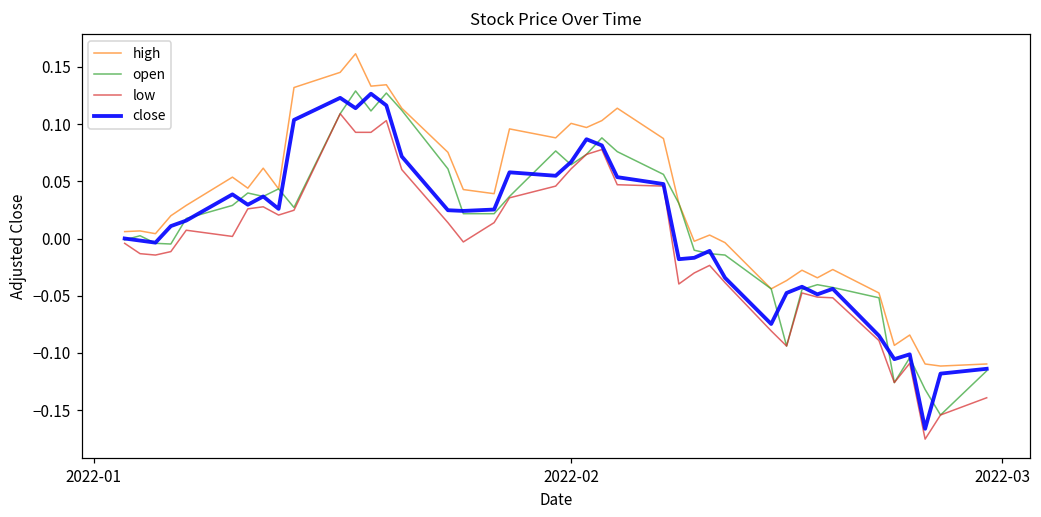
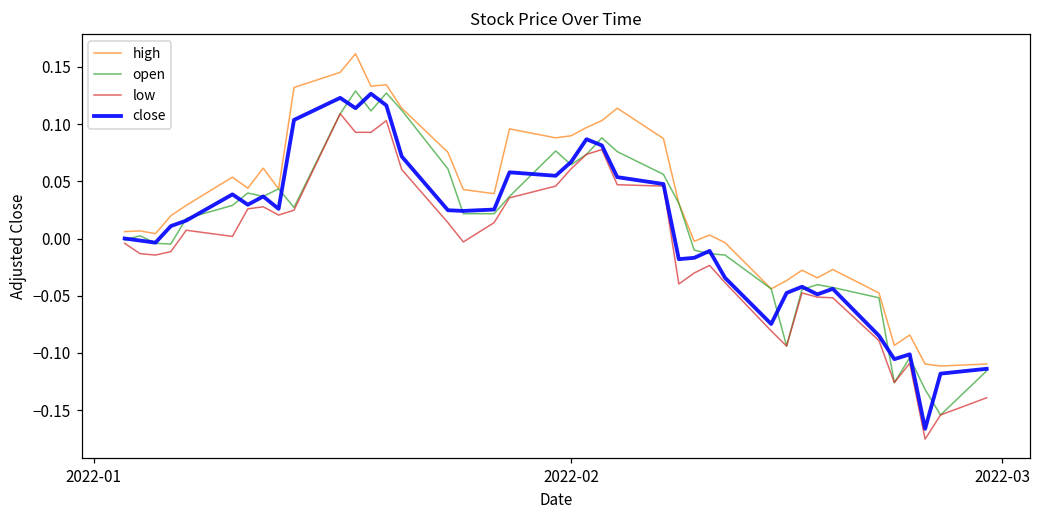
high, 2022-02: 0.101 -> 0.090
